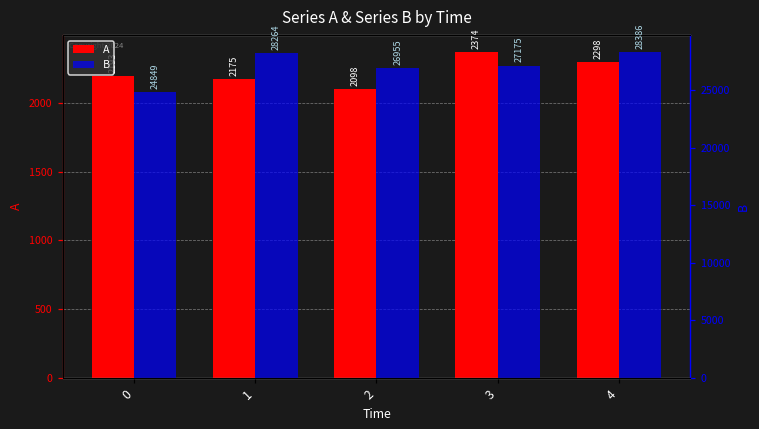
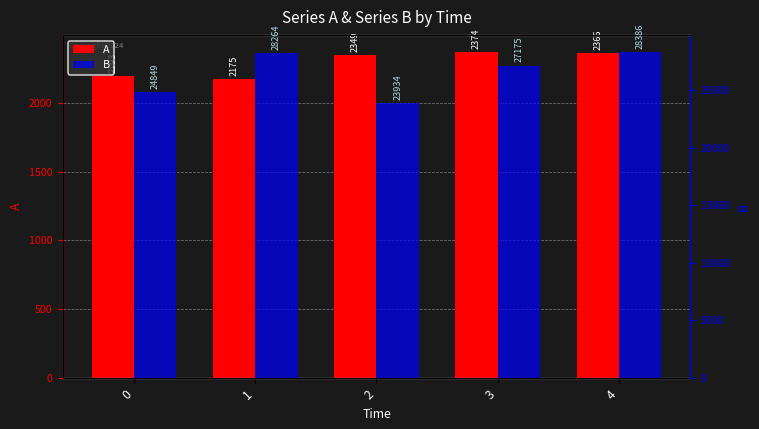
A, 2: 2098 -> 2349
A, 4: 2298 -> 2366
B, 2: 26955 -> 23934
